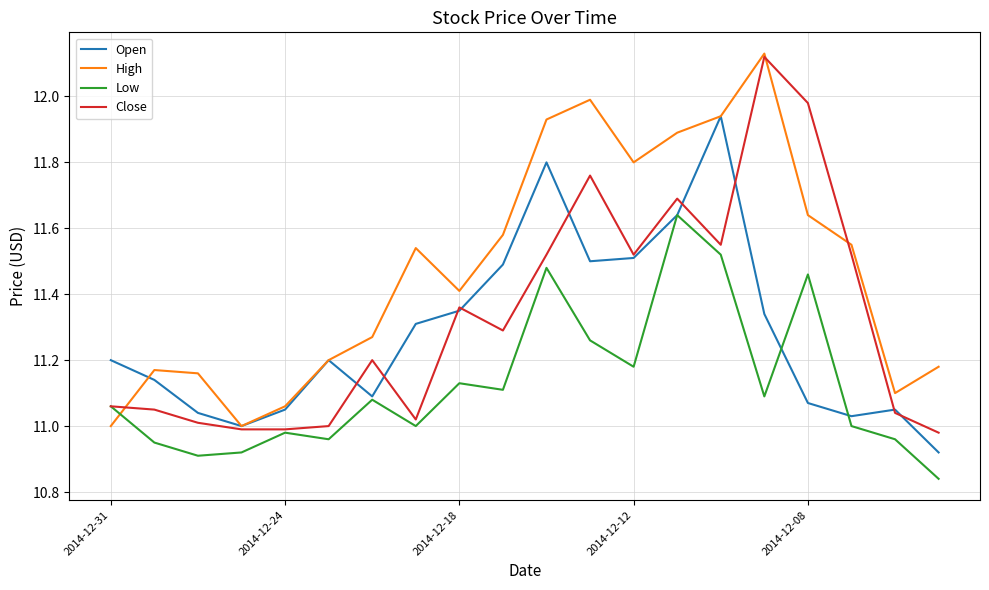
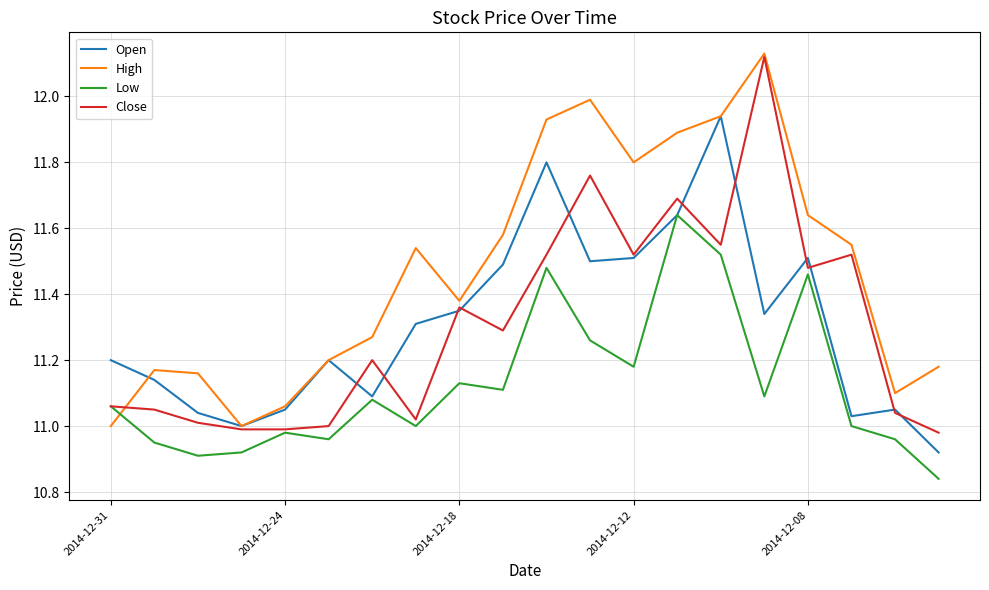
High, 2014-12-18: 11.41 -> 11.38
Open, 2014-12-08: 11.07 -> 11.51
Close, 2014-12-08: 11.98 -> 11.48
